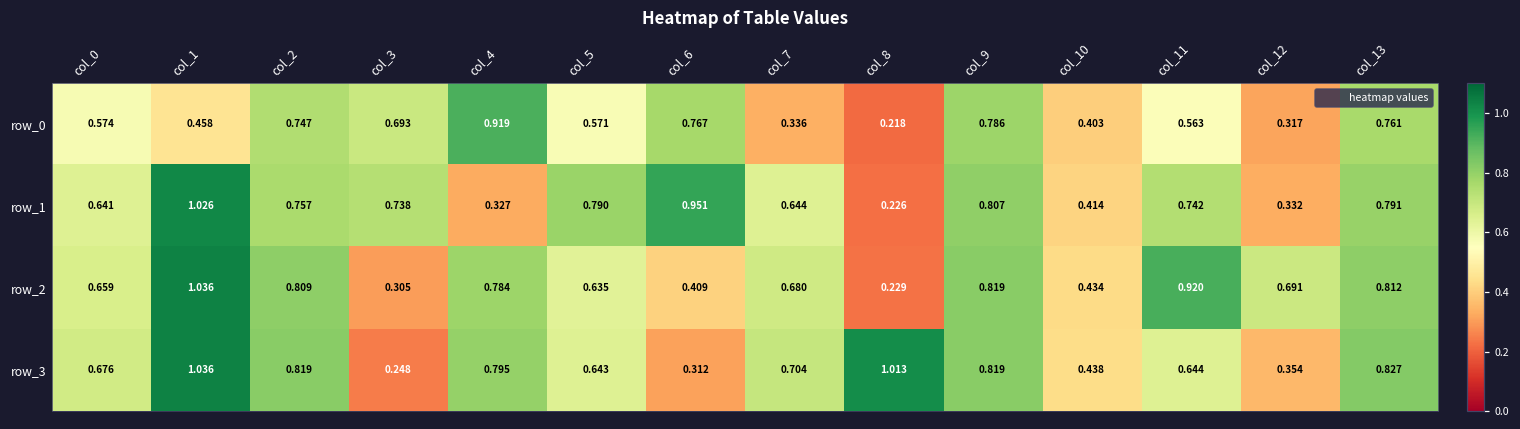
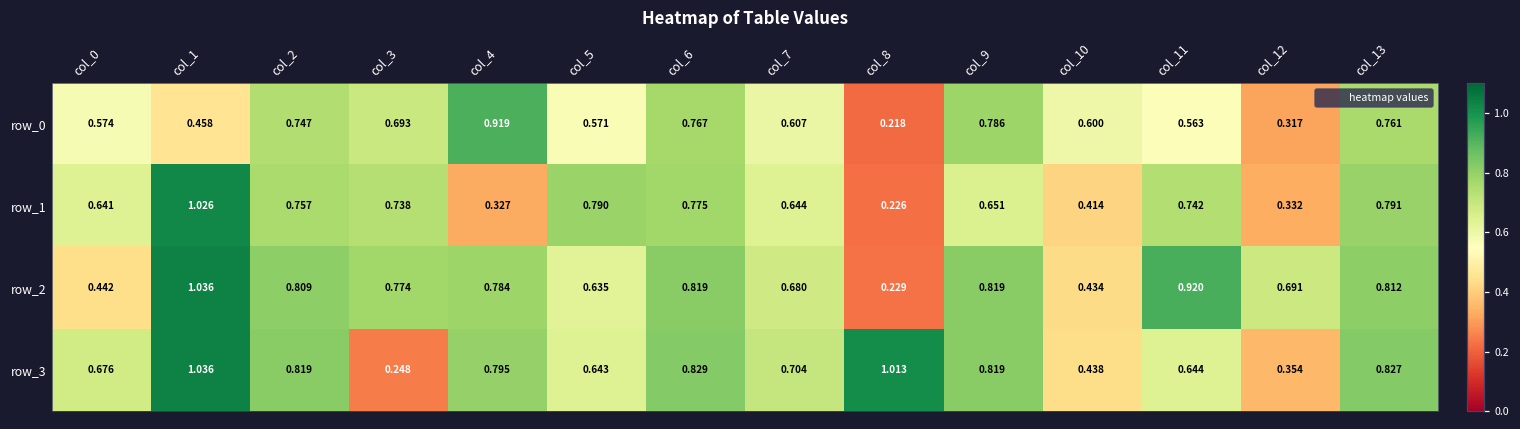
row_0, col_7: 0.336 -> 0.607
row_0, col_10: 0.403 -> 0.600
row_1, col_6: 0.951 -> 0.775
row_1, col_9: 0.807 -> 0.651
row_2, col_0: 0.659 -> 0.442
row_2, col_3: 0.305 -> 0.774
row_2, col_6: 0.409 -> 0.819
row_3, col_6: 0.312 -> 0.829
